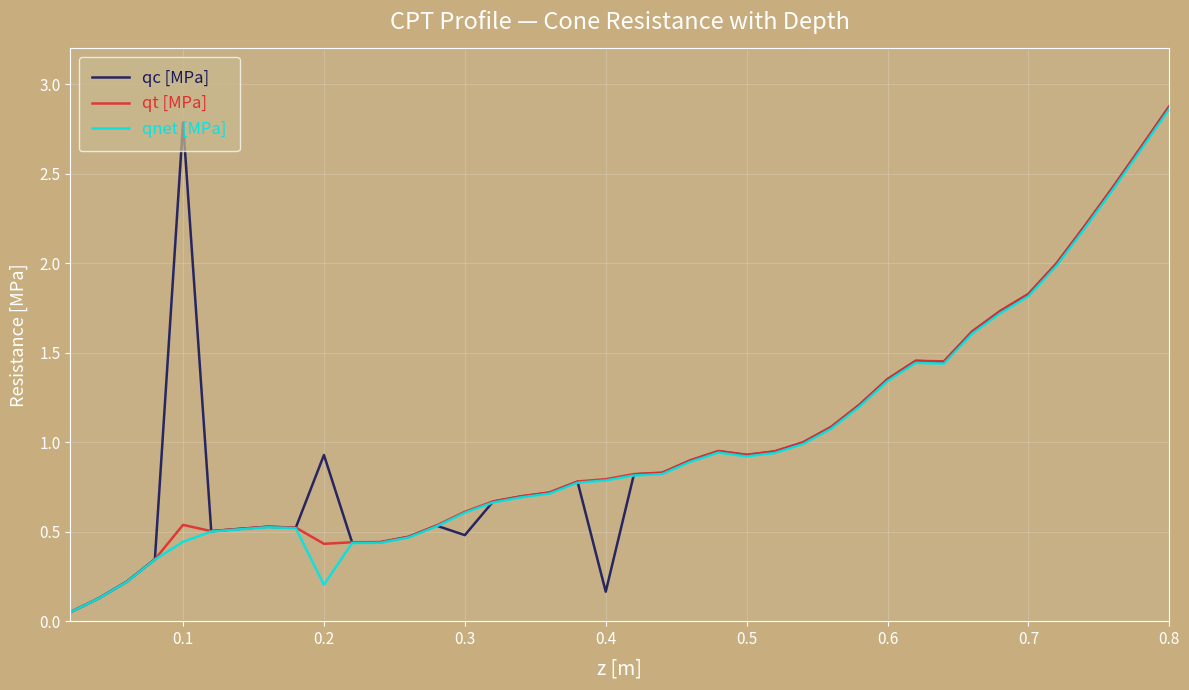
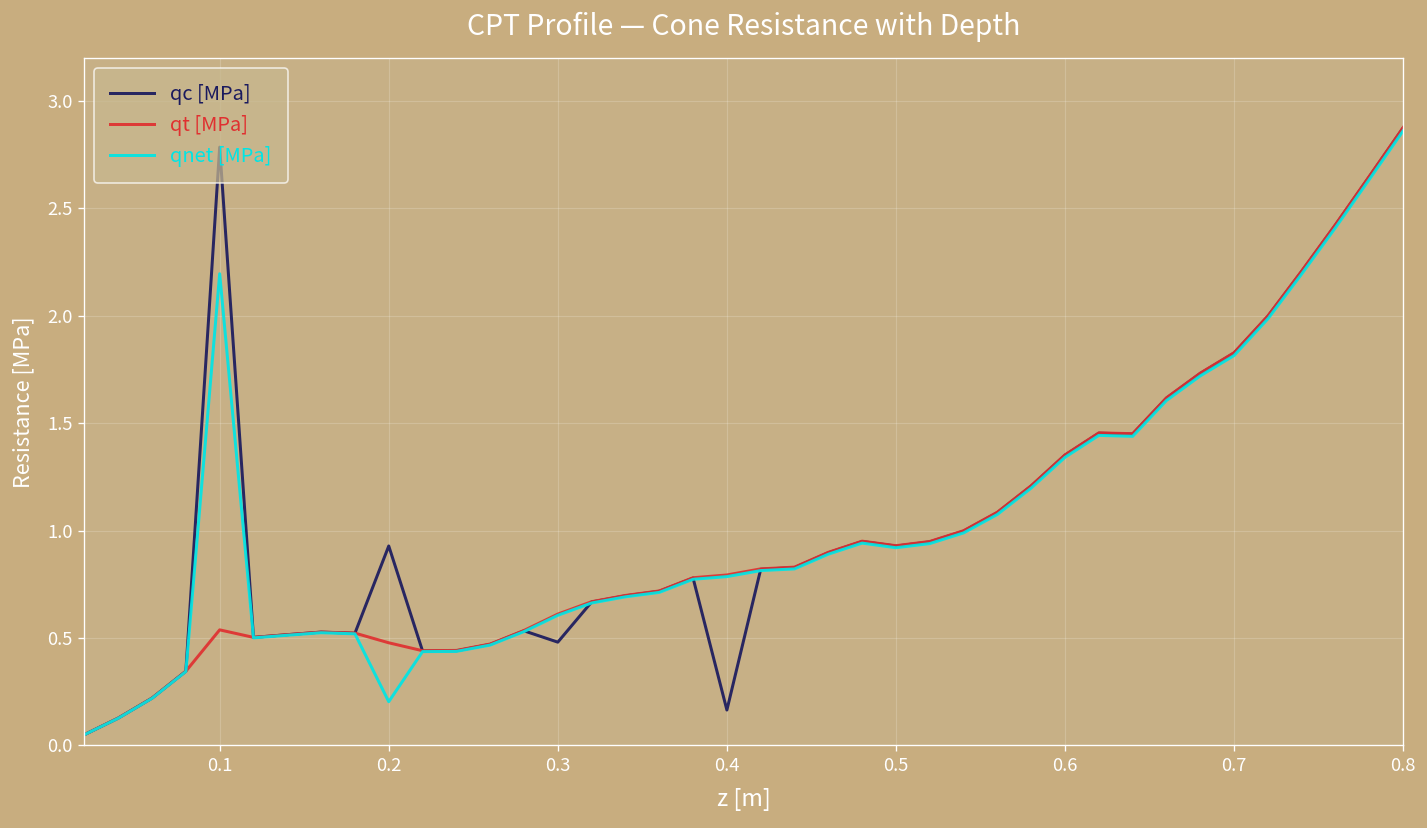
qnet [MPa], 0.1: 0.44 -> 2.20
qt [MPa], 0.2: 0.43 -> 0.48
